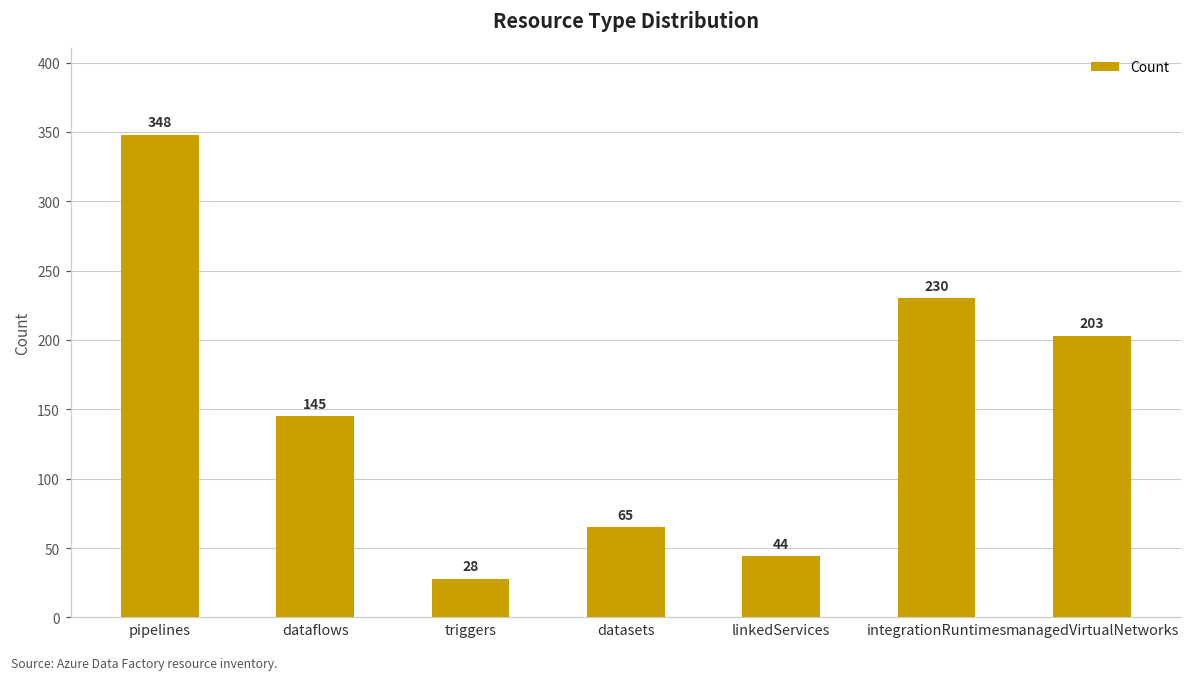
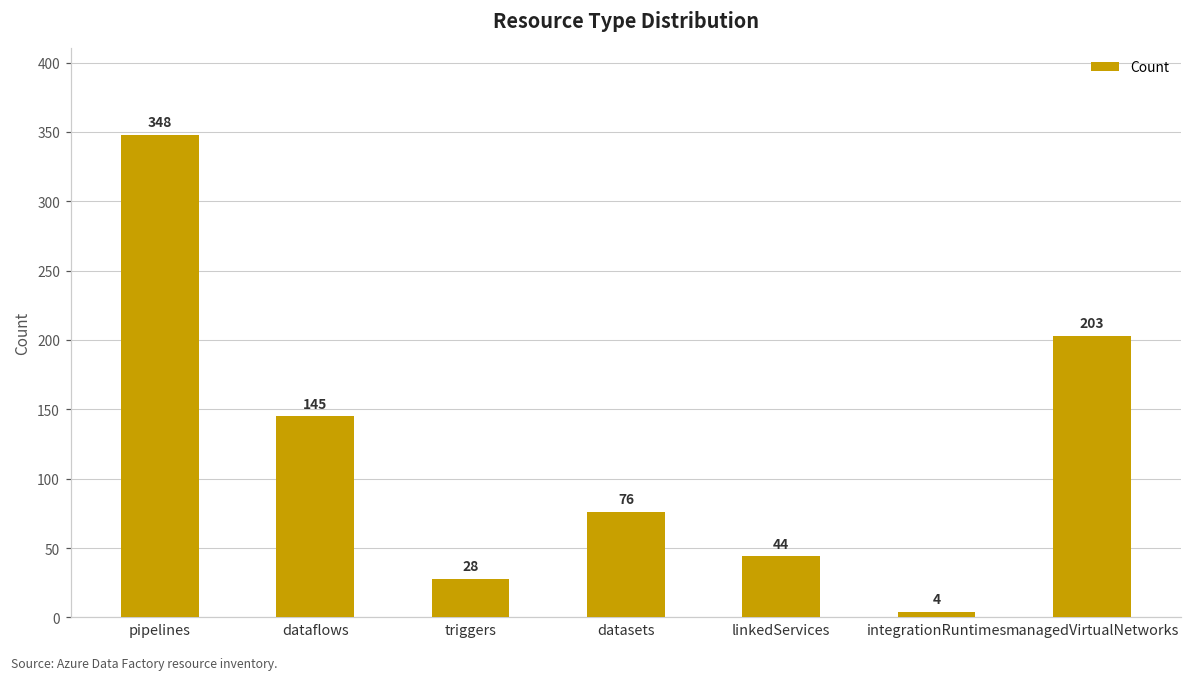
datasets: 65 -> 76
integrationRuntimes: 230 -> 4
